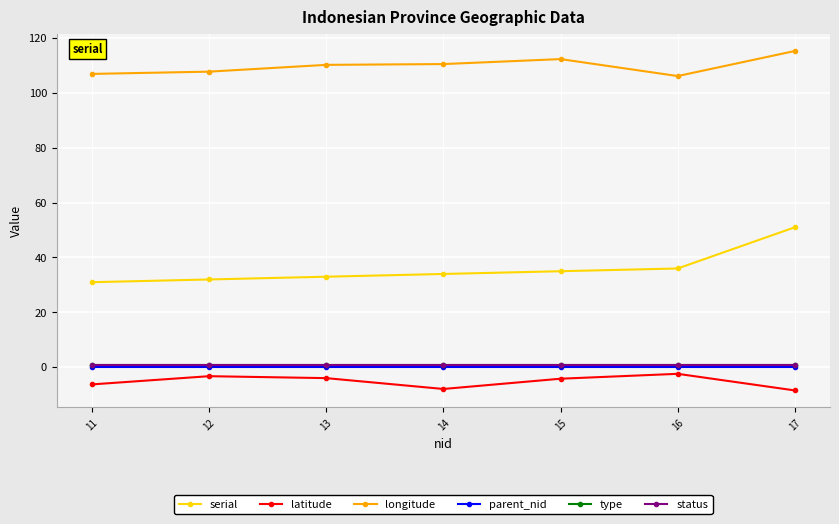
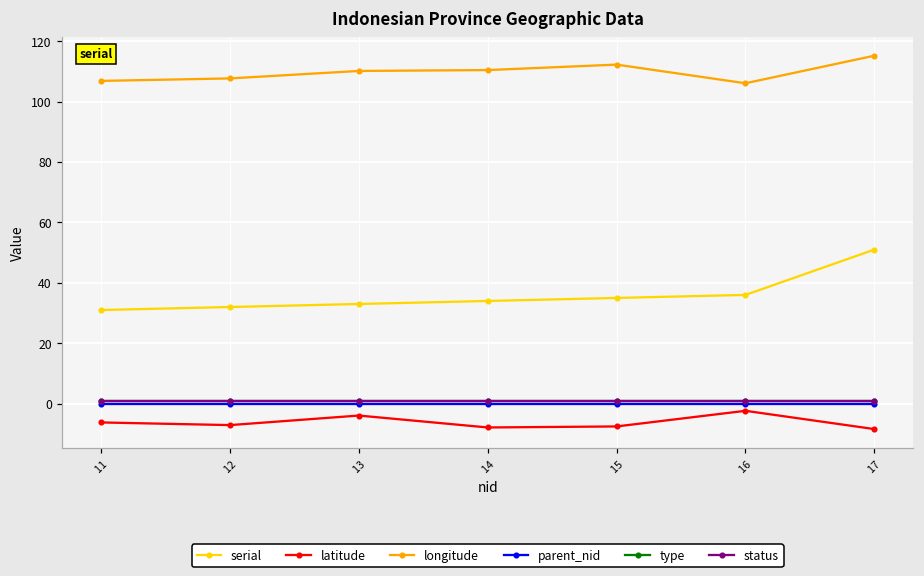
latitude, 12: -3 -> -7
latitude, 15: -4 -> -8
